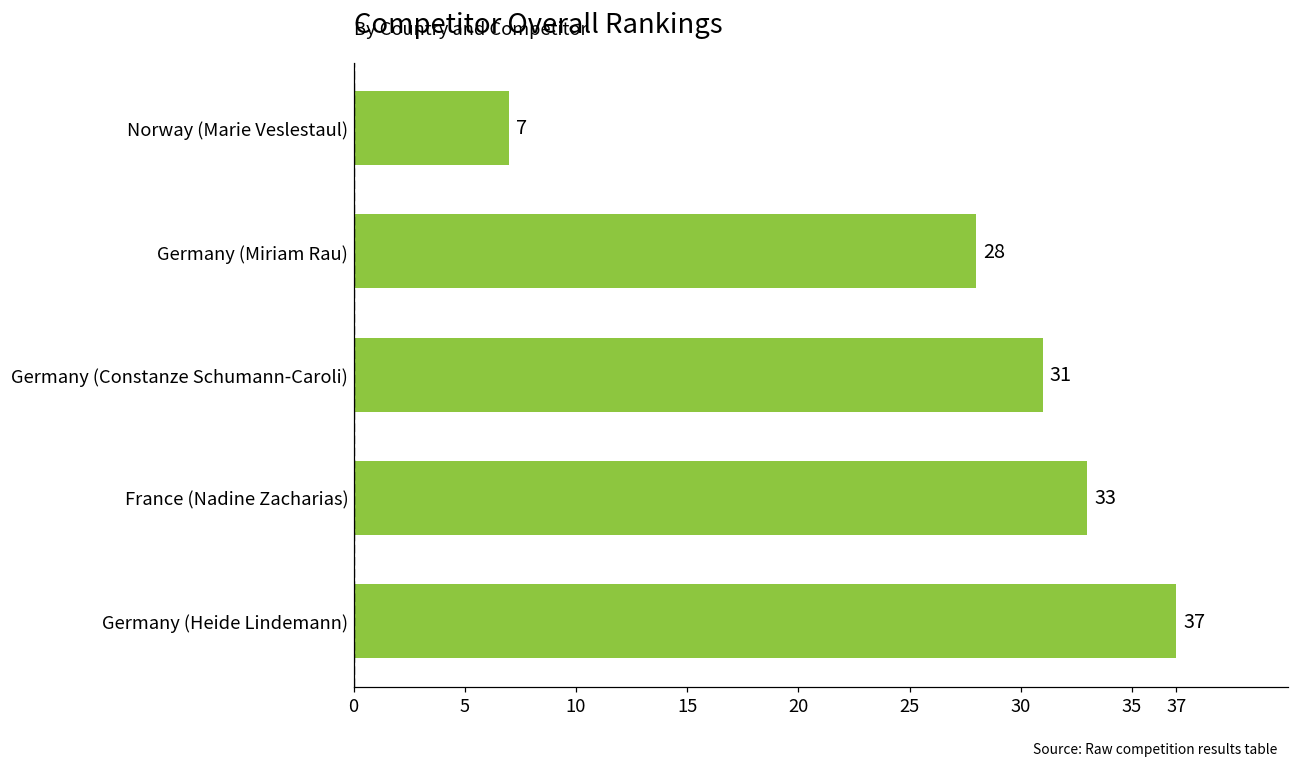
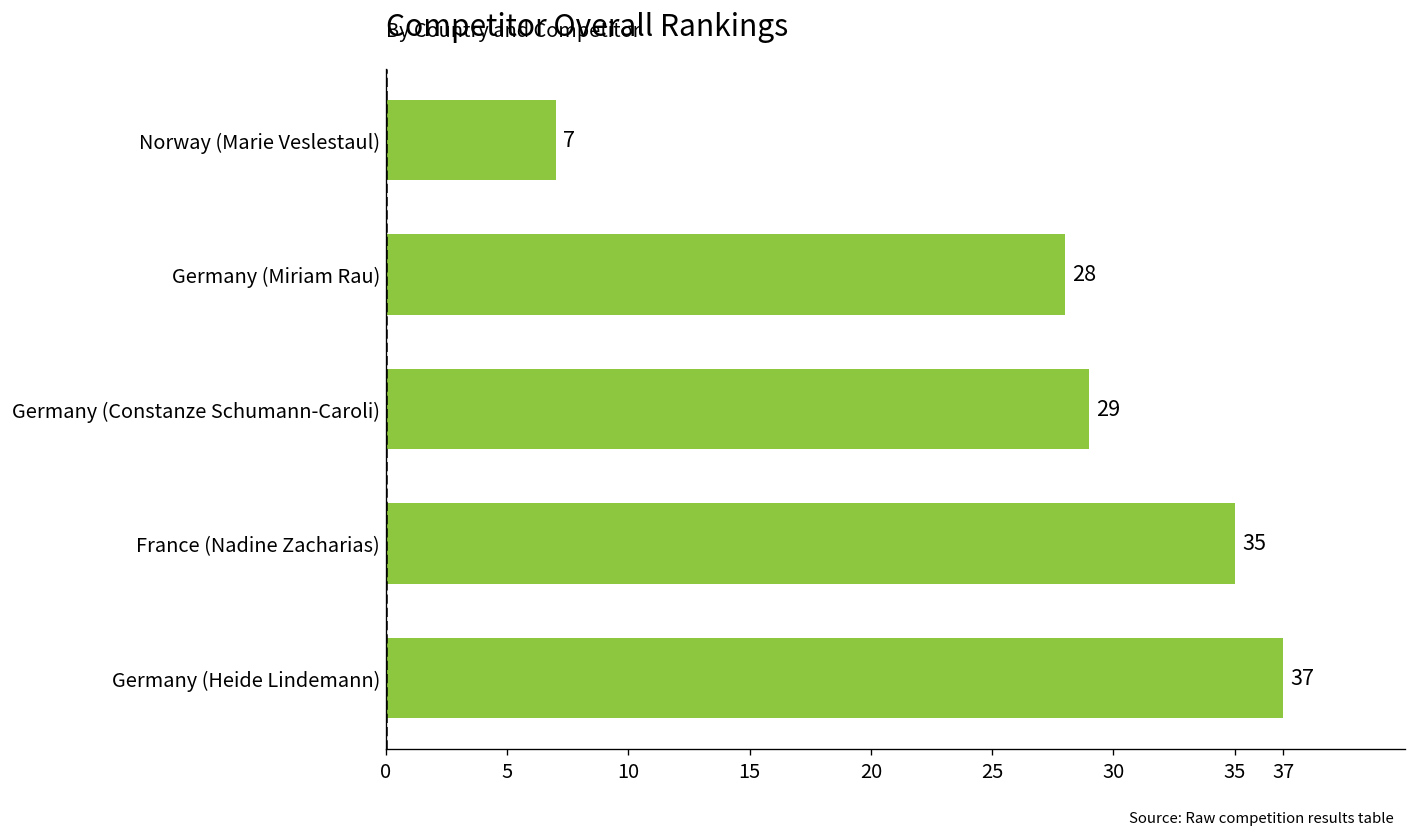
Germany (Constanze Schumann-Caroli): 31 -> 29
France (Nadine Zacharias): 33 -> 35
